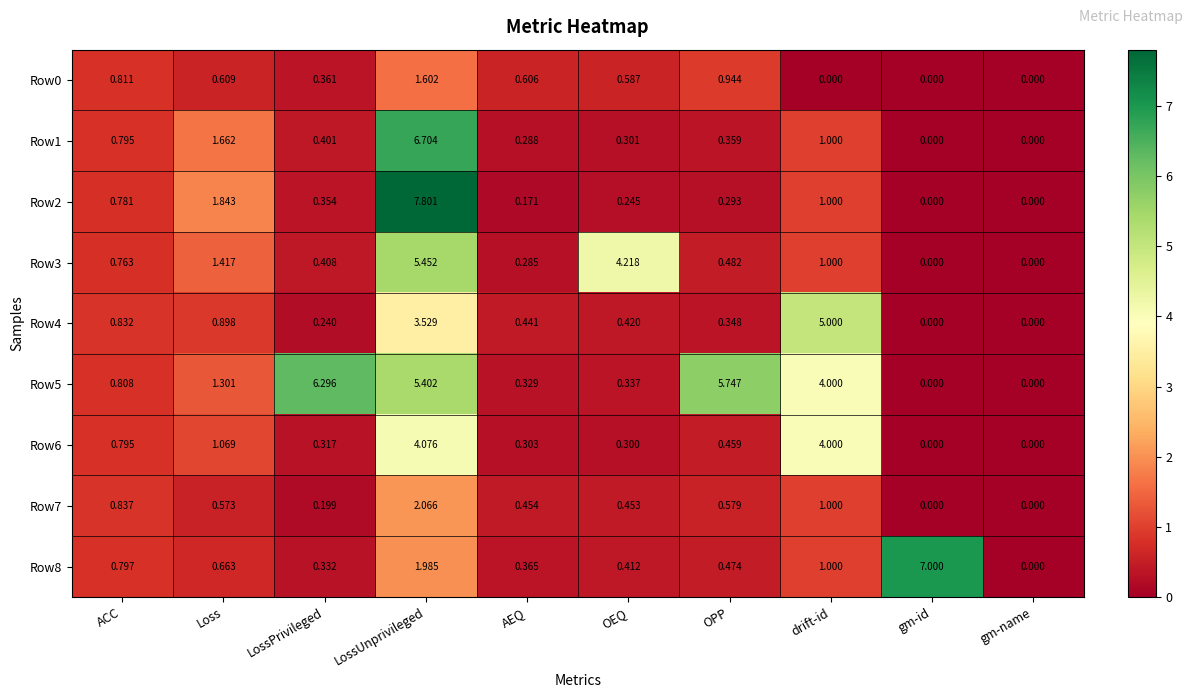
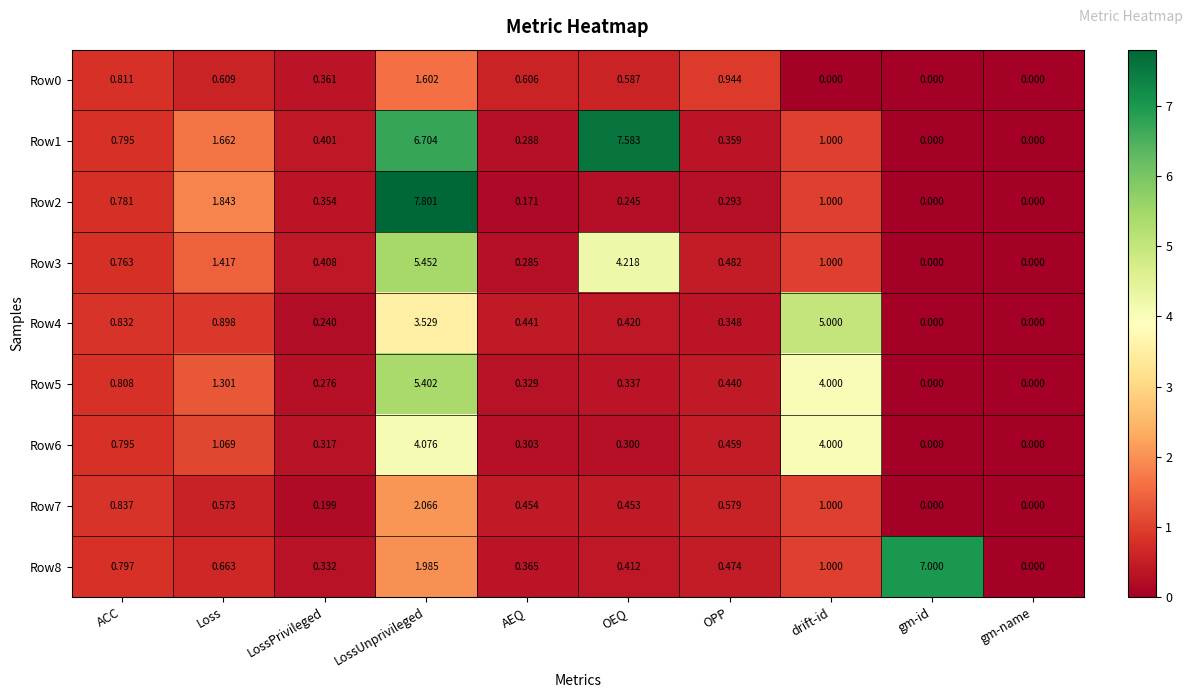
Row1, OEQ: 0.301 -> 7.583
Row5, LossPrivileged: 6.296 -> 0.276
Row5, OPP: 5.747 -> 0.440
